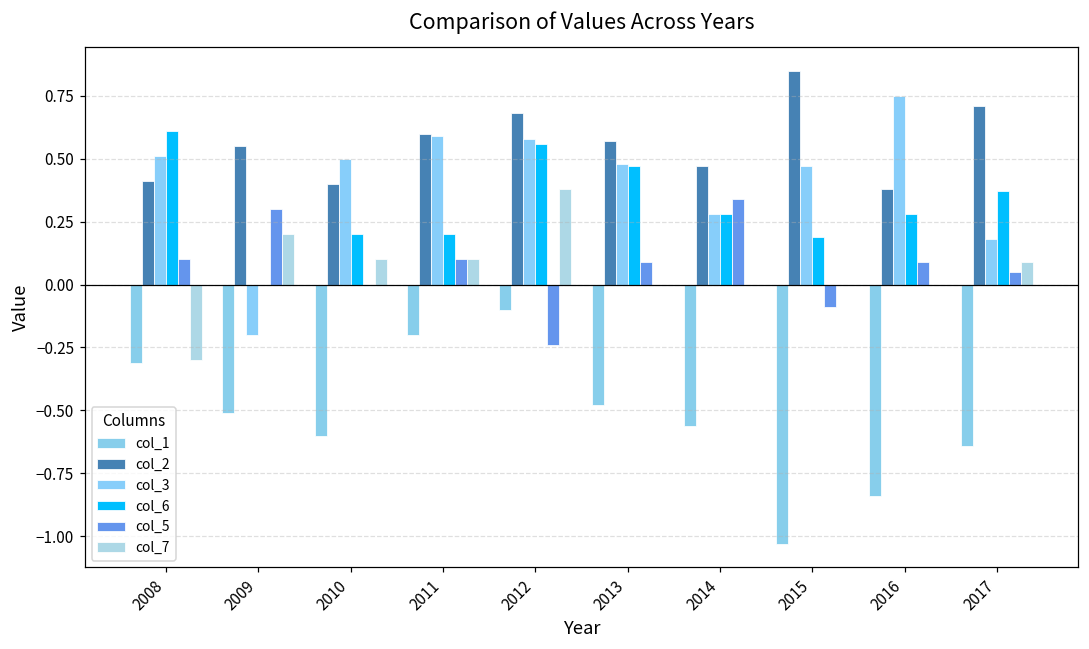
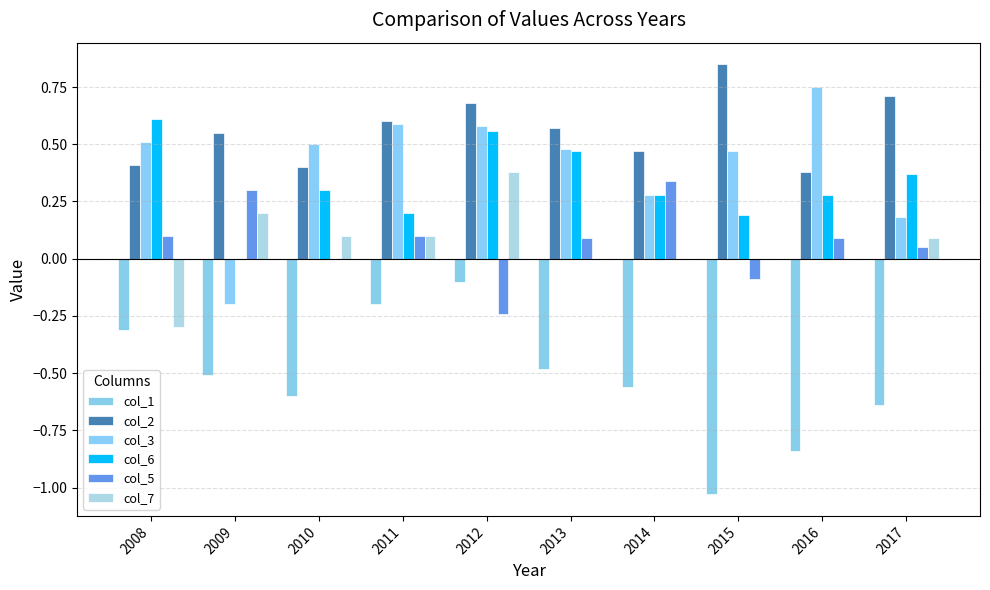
col_6, 2010: 0.2 -> 0.3
